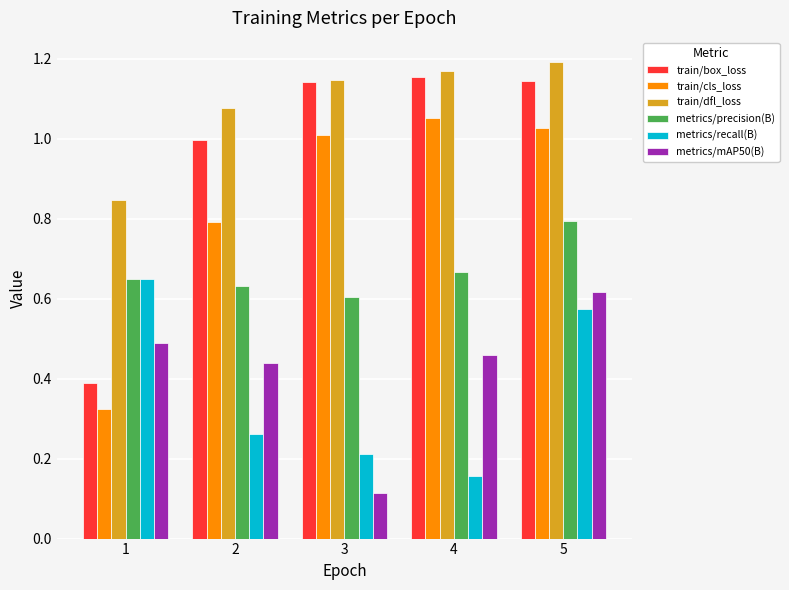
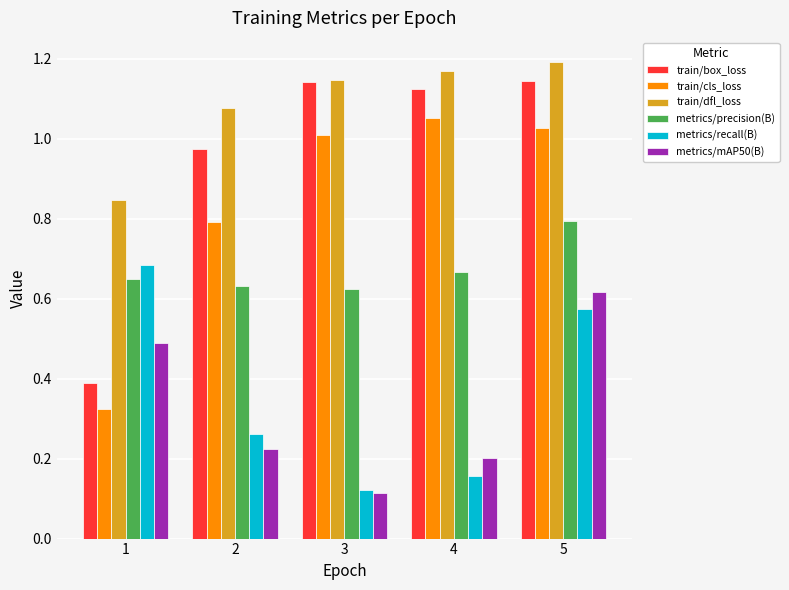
metrics/recall(B), 1: 0.65 -> 0.68
train/box_loss, 2: 1.00 -> 0.97
metrics/mAP50(B), 2: 0.44 -> 0.22
metrics/precision(B), 3: 0.60 -> 0.62
metrics/recall(B), 3: 0.21 -> 0.12
train/box_loss, 4: 1.15 -> 1.12
metrics/mAP50(B), 4: 0.46 -> 0.20
